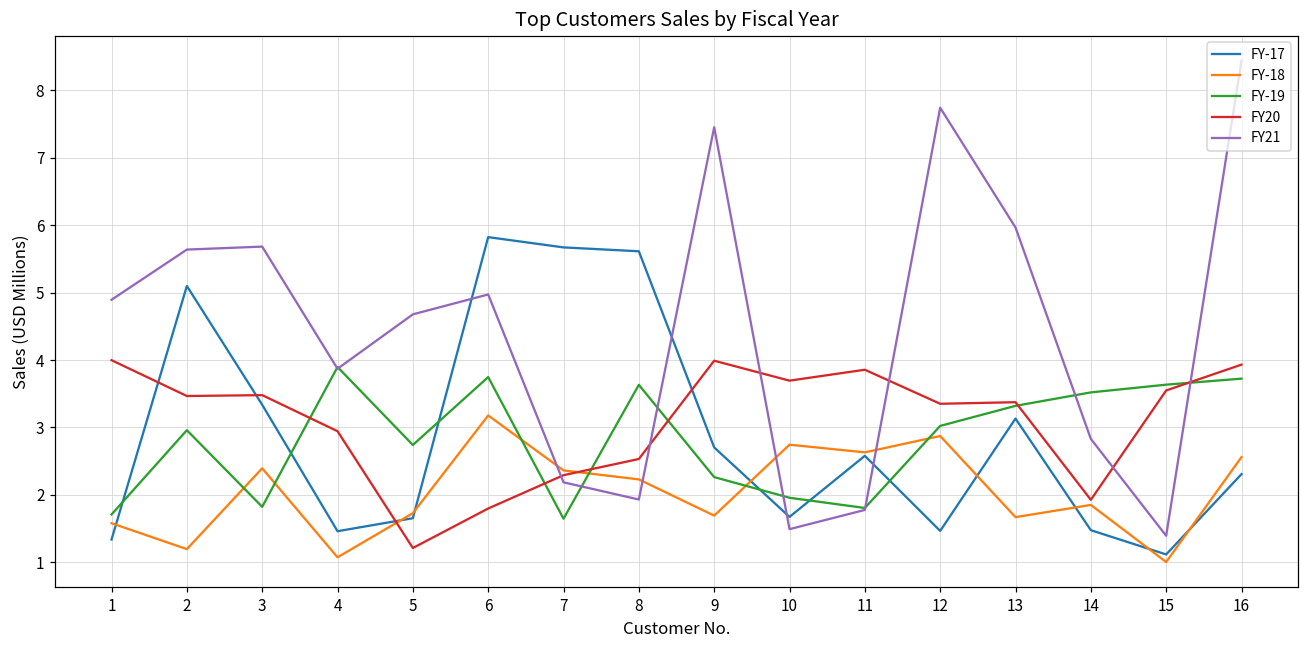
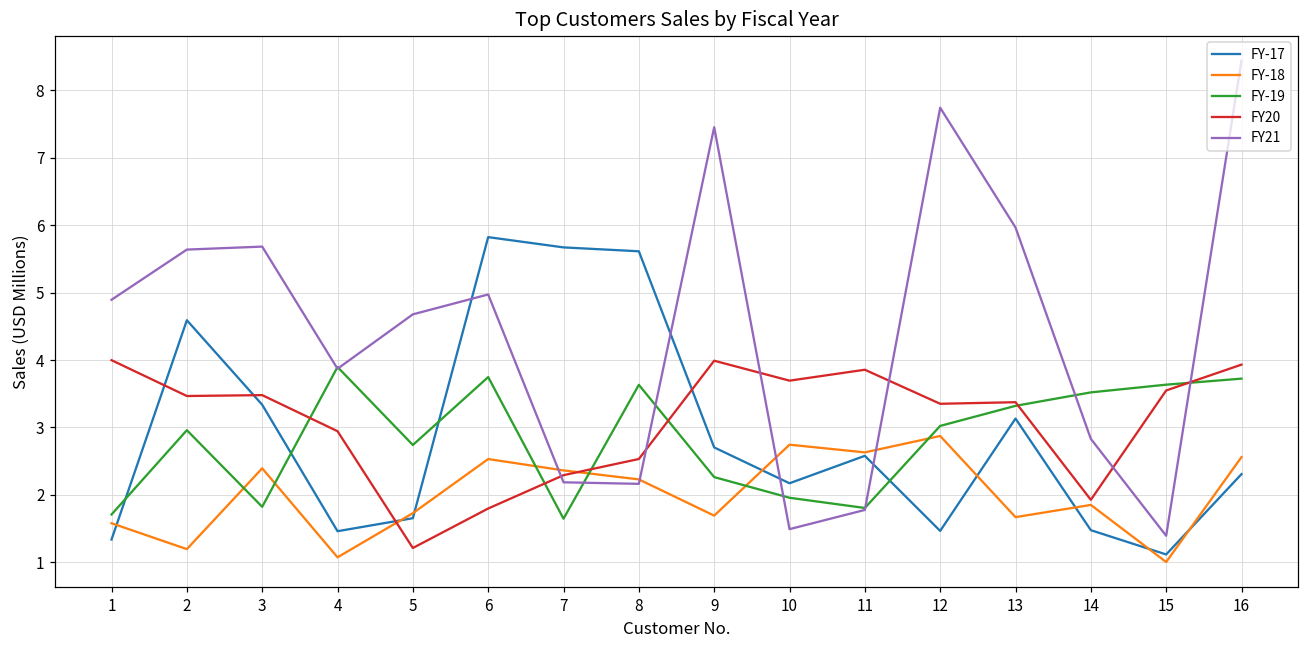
FY-17, 2: 5.1 -> 4.6
FY-18, 6: 3.2 -> 2.5
FY21, 8: 1.9 -> 2.2
FY-17, 10: 1.7 -> 2.2
